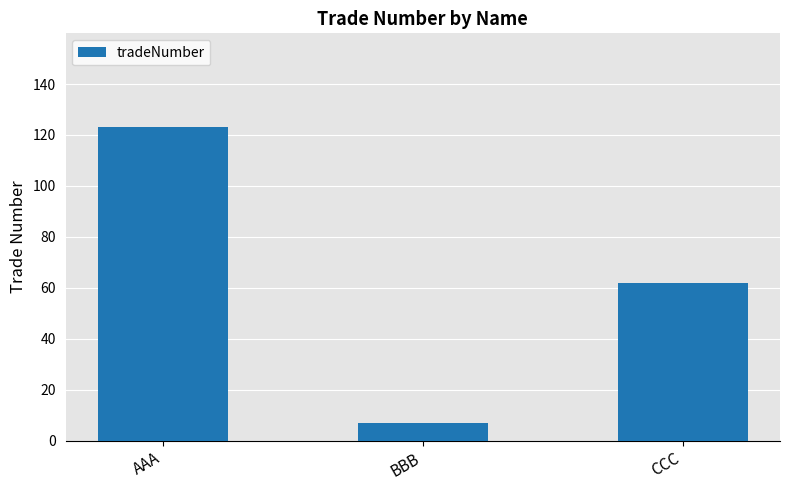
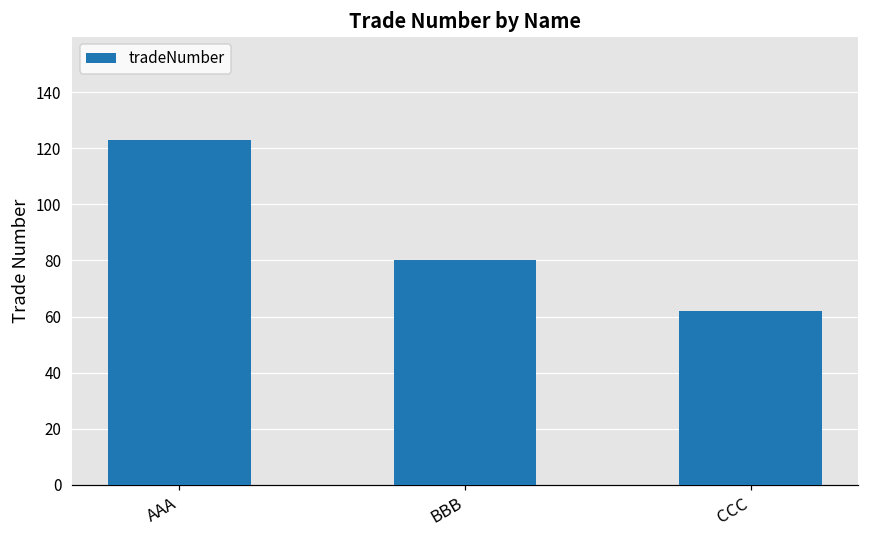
BBB: 7 -> 80
